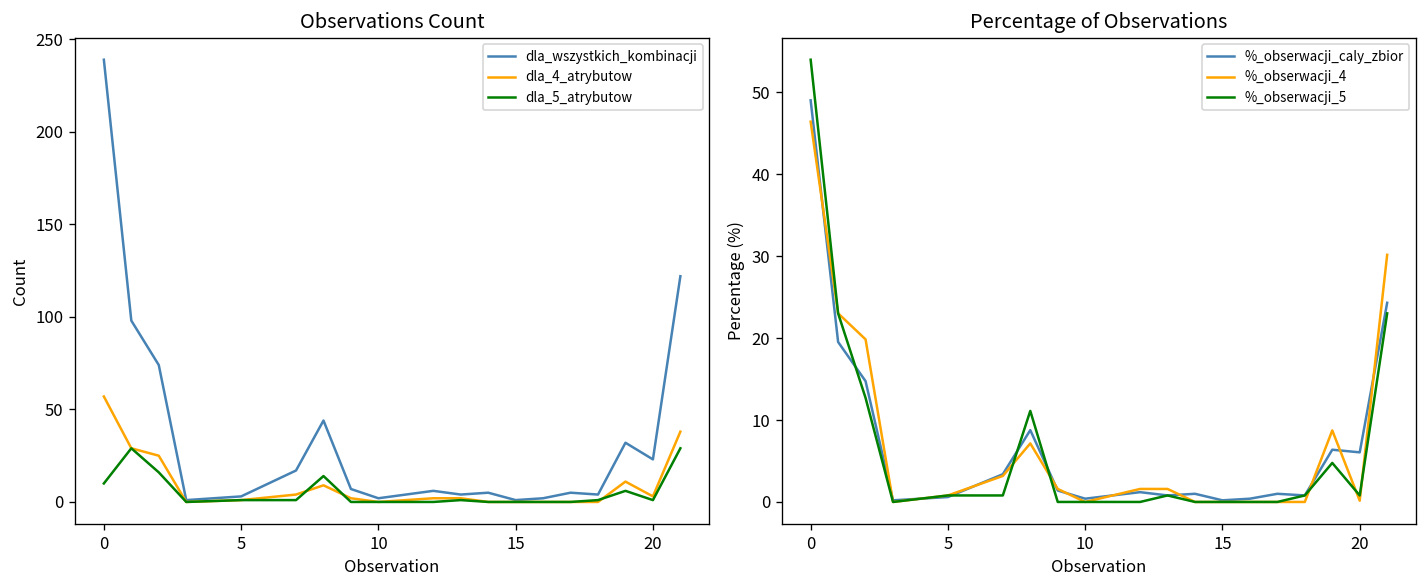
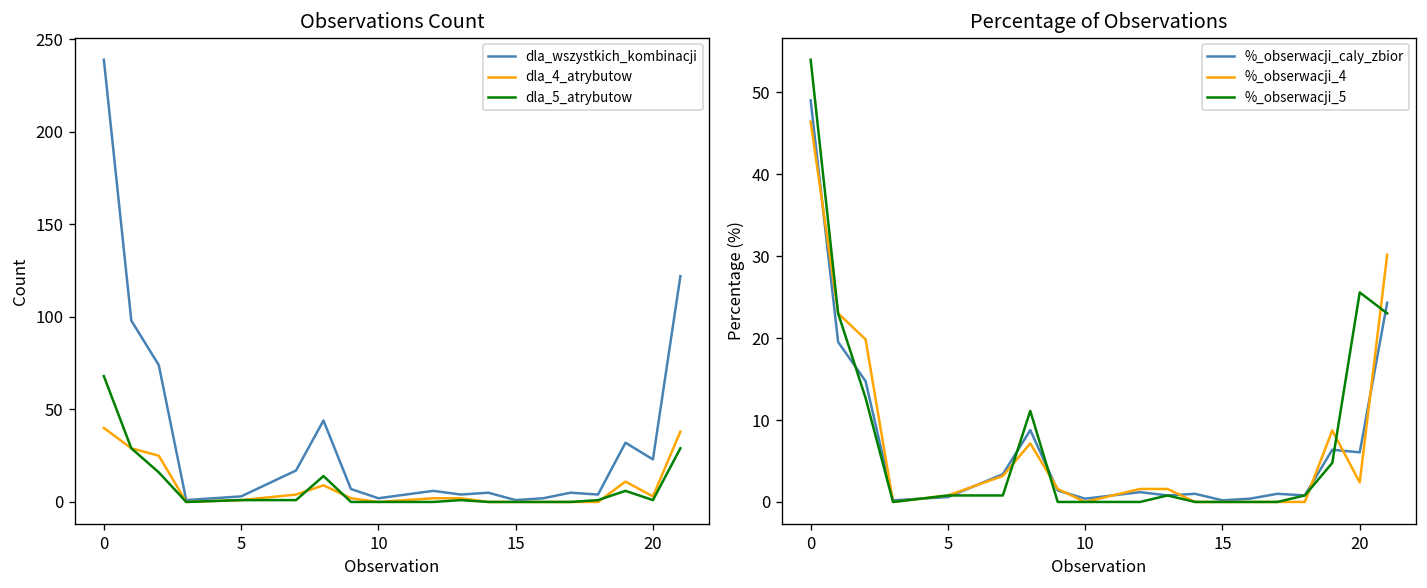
Observations Count, dla_4_atrybutow, 0: 57 -> 40
Observations Count, dla_5_atrybutow, 0: 10 -> 68
Percentage of Observations, %_obserwacji_4, 20: 0 -> 2
Percentage of Observations, %_obserwacji_5, 20: 1 -> 26
